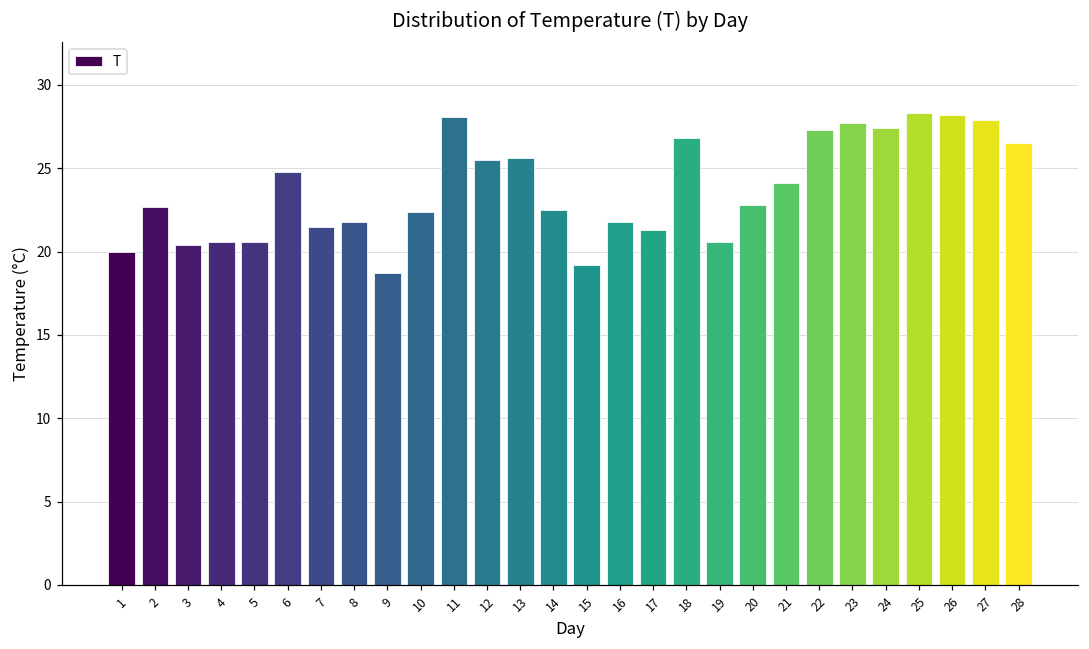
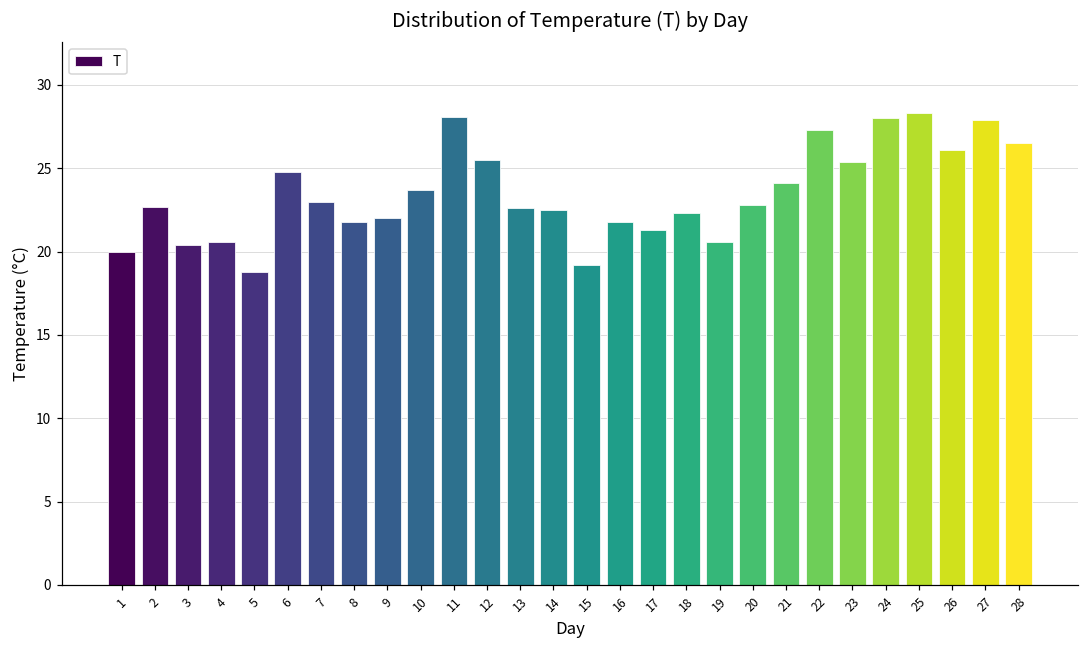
5: 20.6 -> 18.8
7: 21.5 -> 23.0
9: 18.7 -> 22.0
10: 22.4 -> 23.7
13: 25.6 -> 22.6
18: 26.8 -> 22.3
23: 27.7 -> 25.4
24: 27.4 -> 28.0
26: 28.2 -> 26.1
